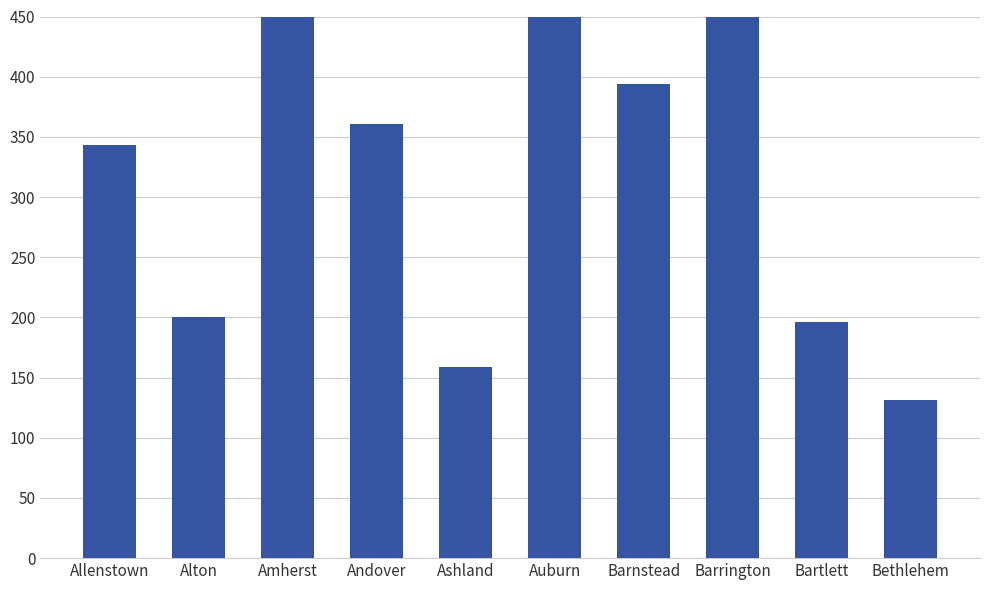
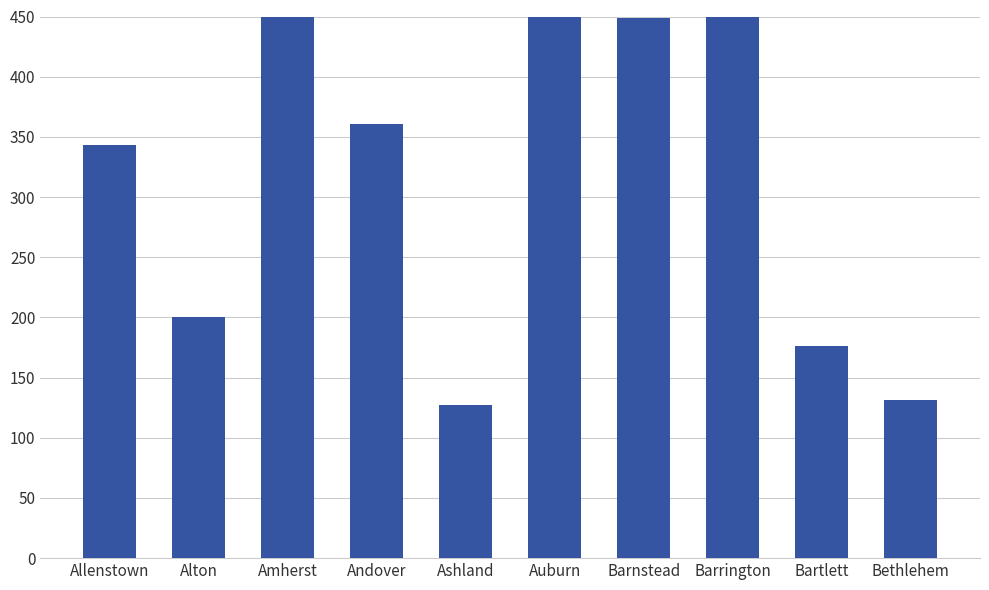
Ashland: 159 -> 127
Barnstead: 394 -> 449
Bartlett: 196 -> 176
